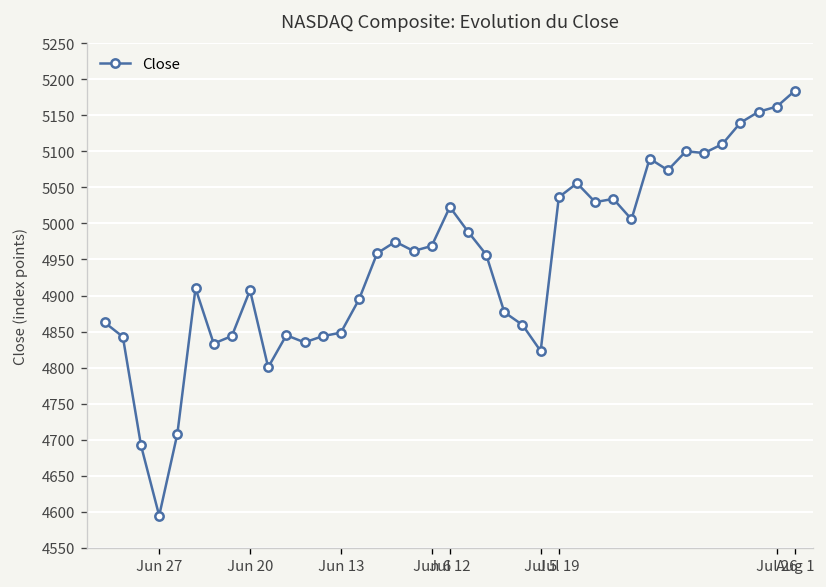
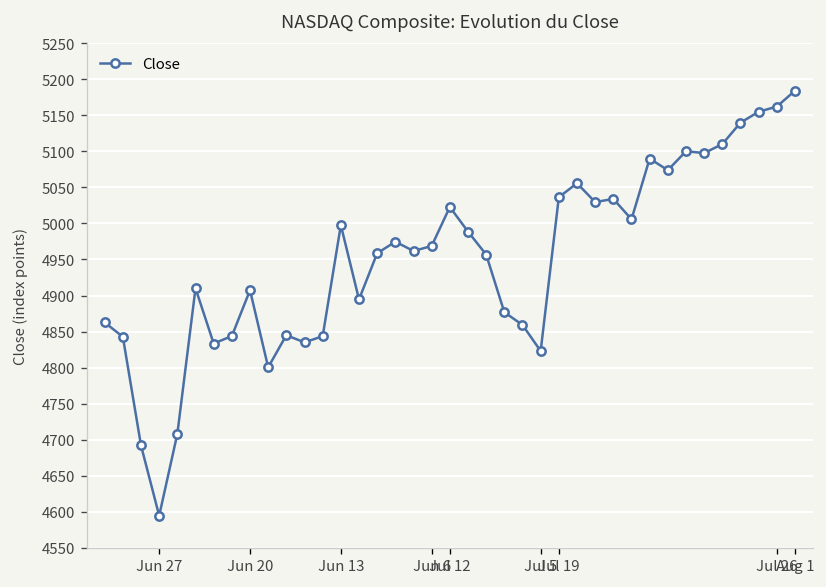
Jun 13: 4850 -> 5000
